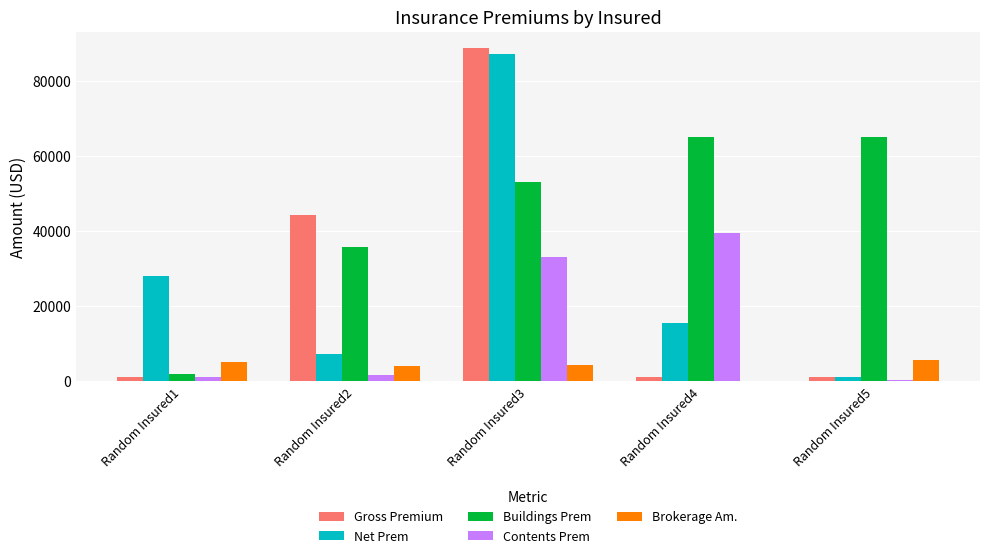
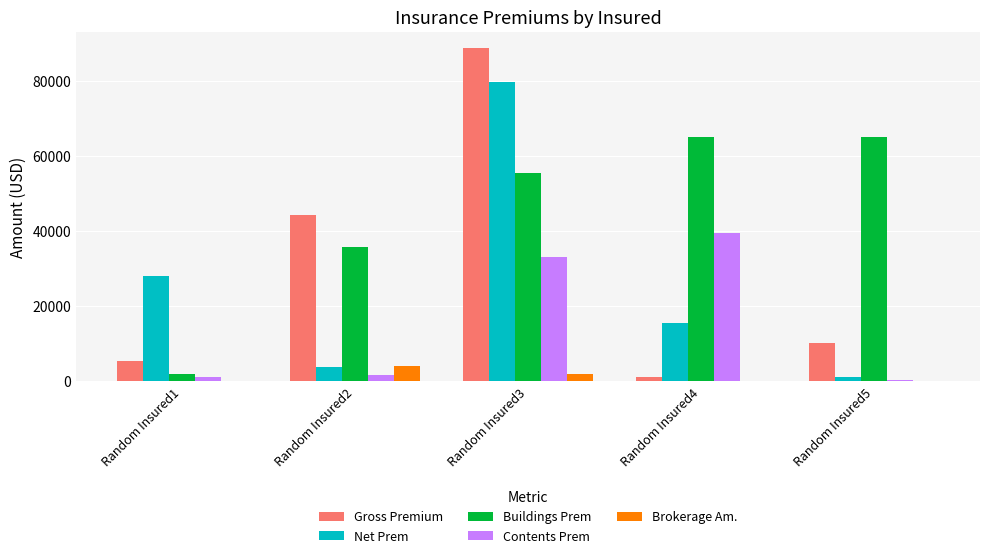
Gross Premium, Random Insured1: 1000 -> 5000
Brokerage Am., Random Insured1: 5000 -> 0
Net Prem, Random Insured2: 7000 -> 4000
Net Prem, Random Insured3: 87000 -> 80000
Buildings Prem, Random Insured3: 53000 -> 55000
Brokerage Am., Random Insured3: 4000 -> 2000
Gross Premium, Random Insured5: 1000 -> 10000
Brokerage Am., Random Insured5: 6000 -> 0
